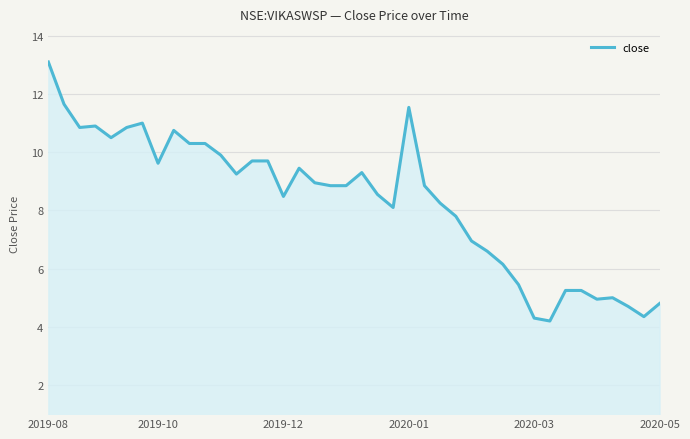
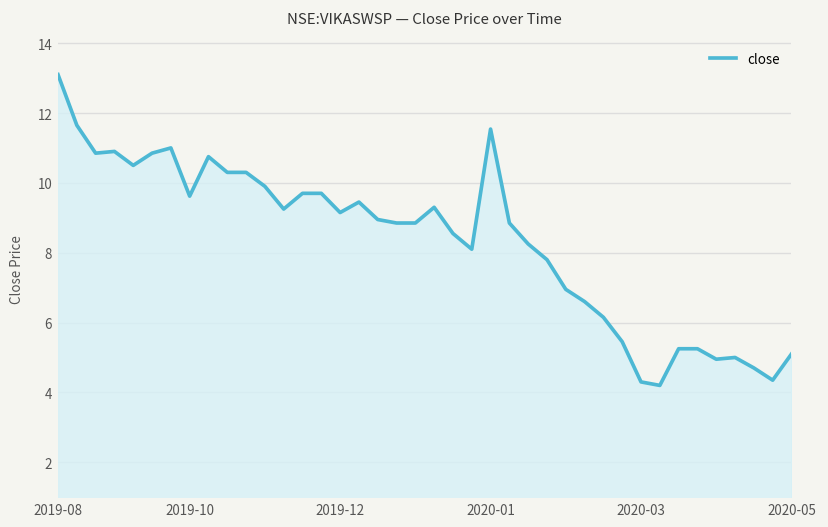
2019-12: 8.5 -> 9.2
2020-05: 4.8 -> 5.1
